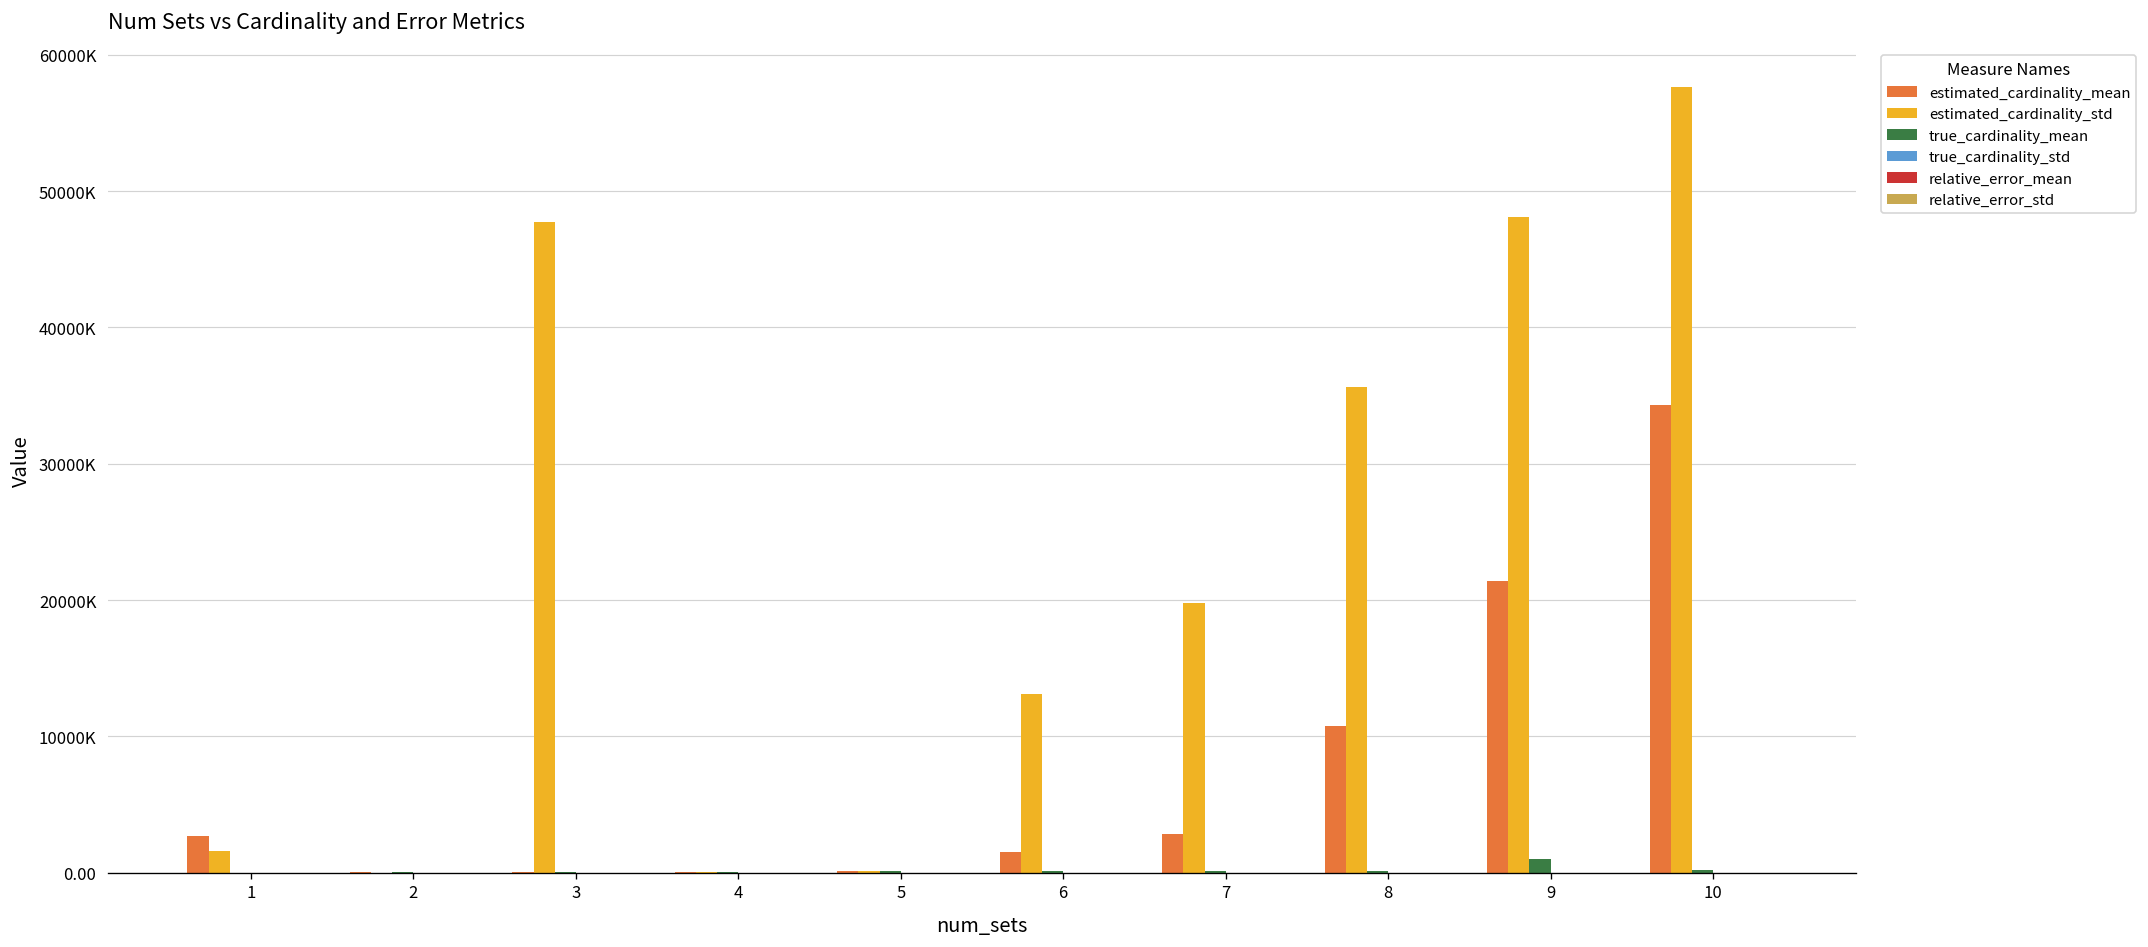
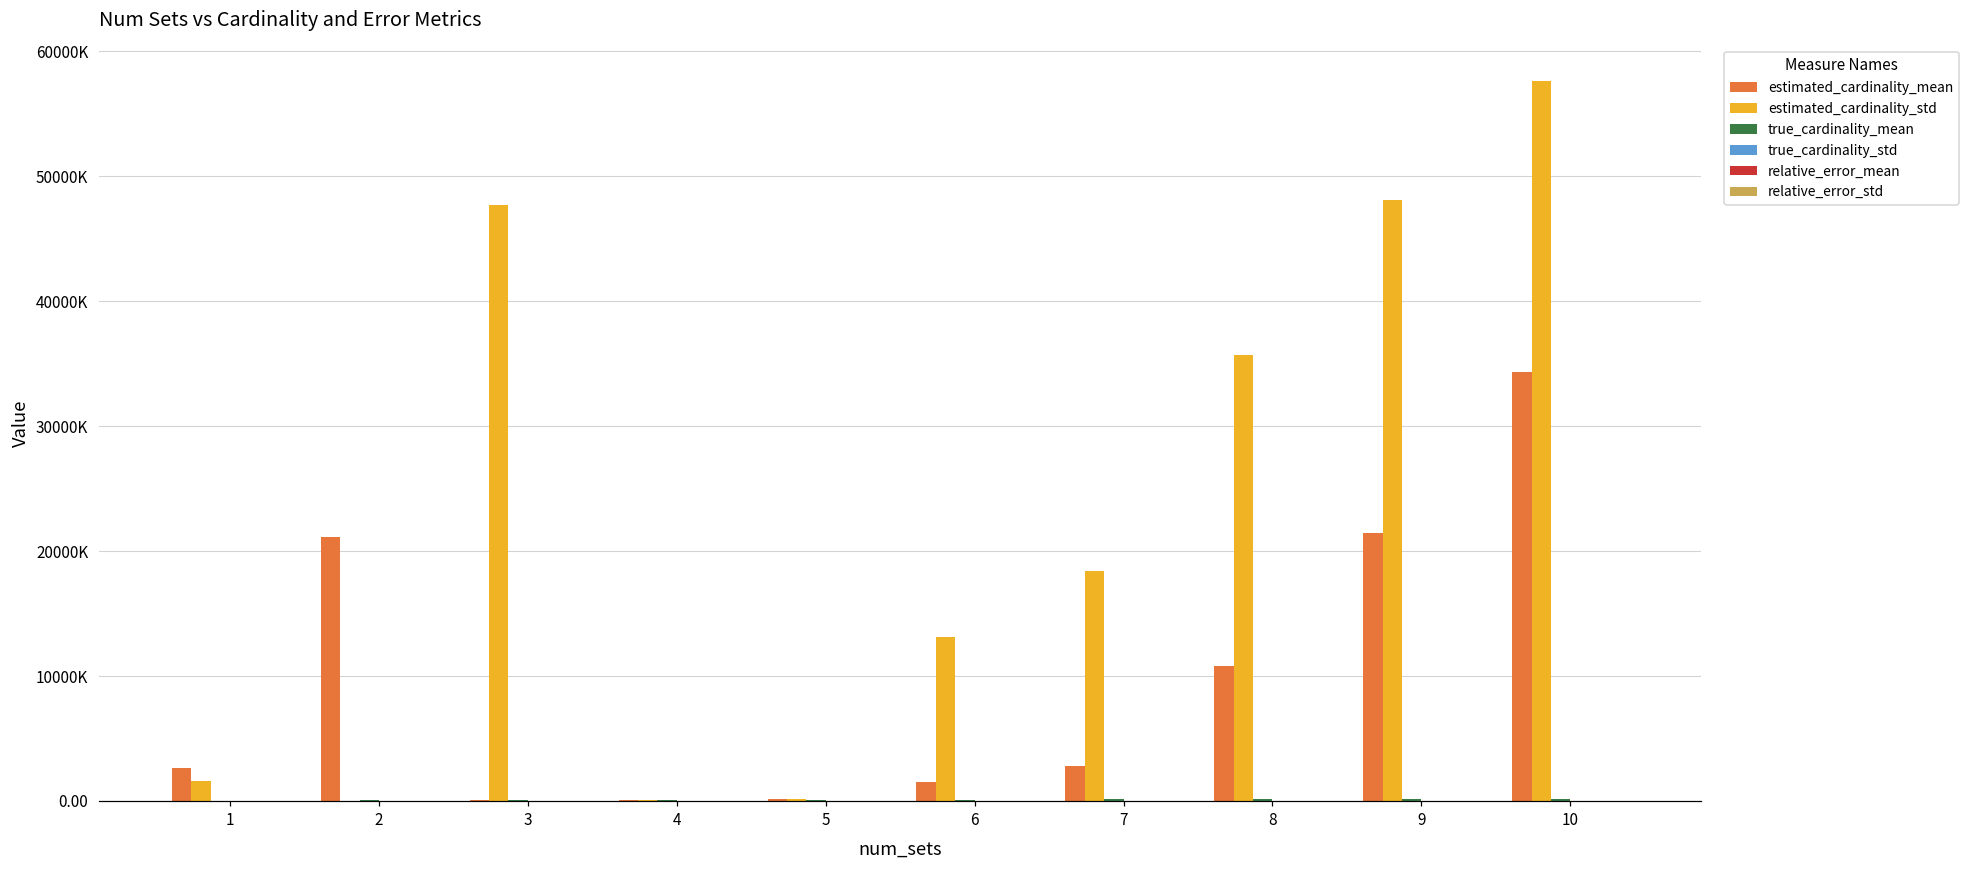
estimated_cardinality_mean, 2: 0 -> 21200000
estimated_cardinality_std, 7: 19800000 -> 18400000
true_cardinality_mean, 9: 1000000 -> 200000
